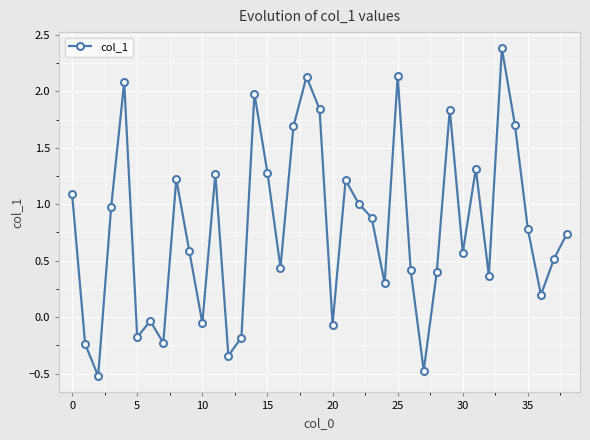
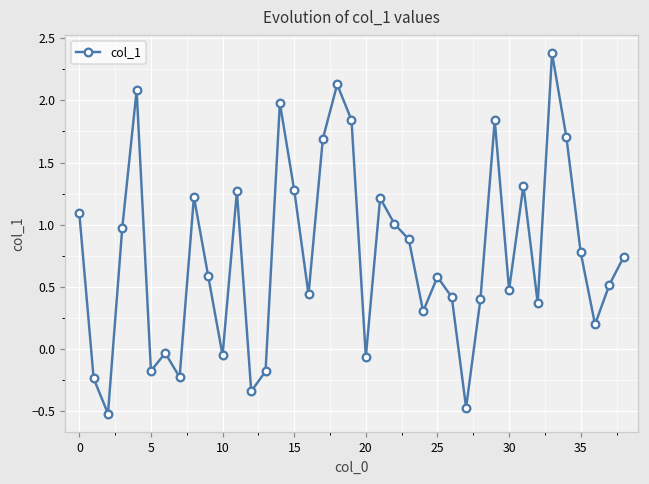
25: 2.14 -> 0.58
30: 0.57 -> 0.48
